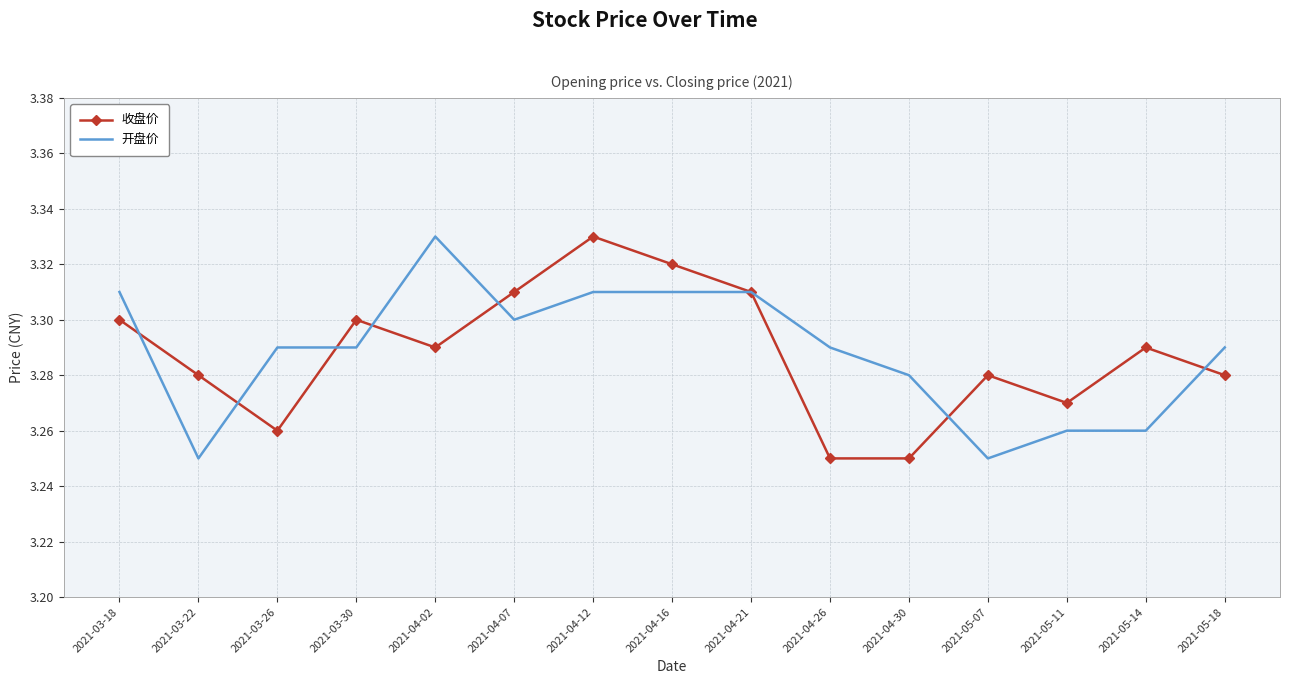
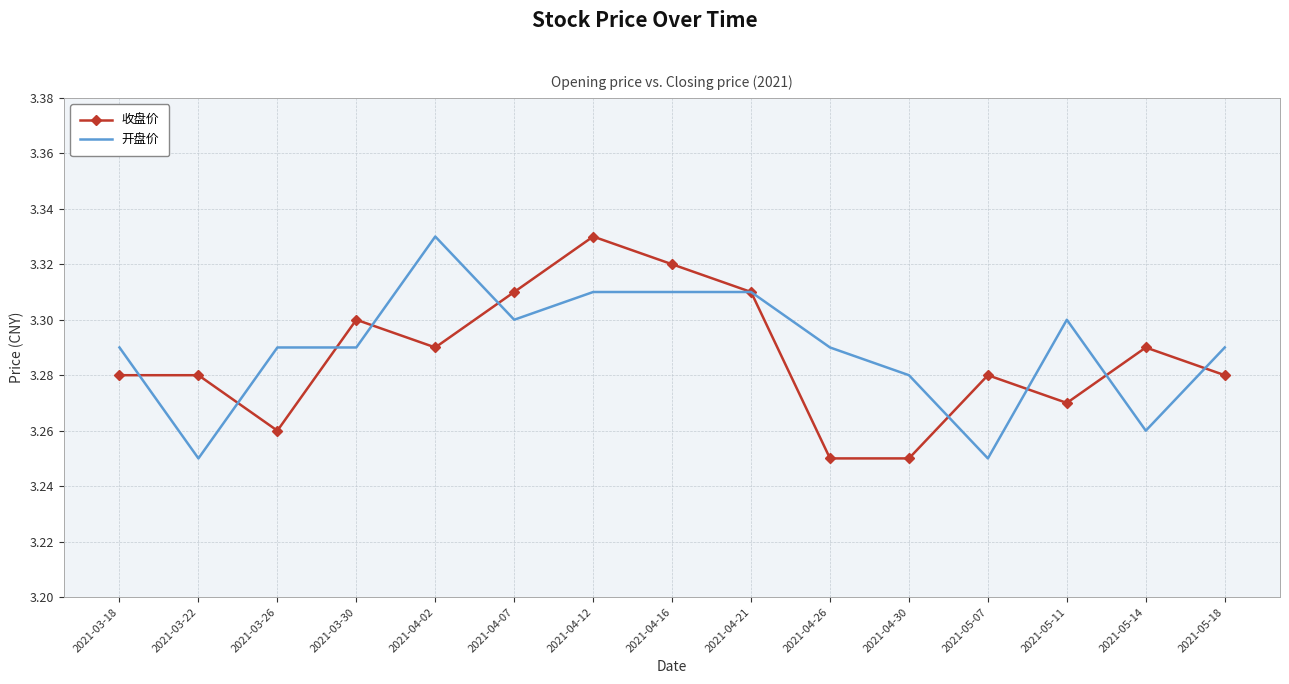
收盘价, 2021-03-18: 3.30 -> 3.28
开盘价, 2021-03-18: 3.31 -> 3.29
开盘价, 2021-05-11: 3.26 -> 3.30
